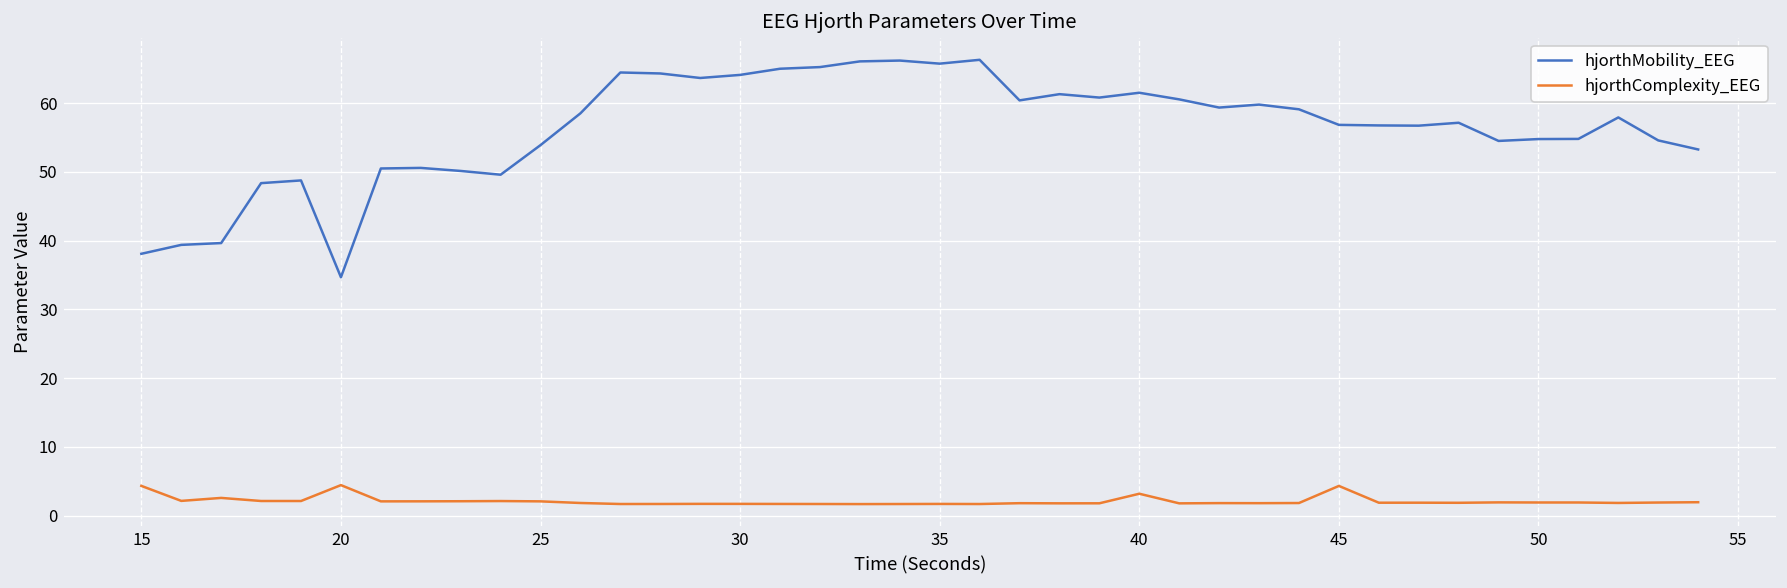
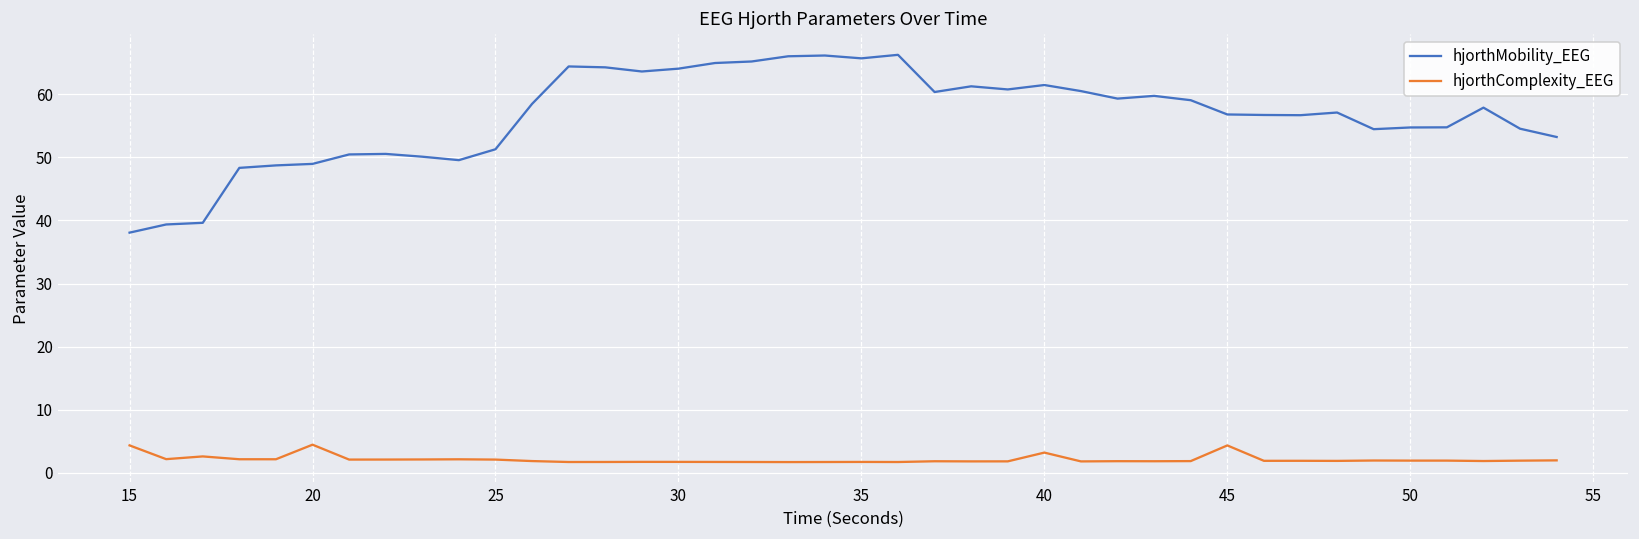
hjorthMobility_EEG, 20: 35 -> 49
hjorthMobility_EEG, 25: 54 -> 51
